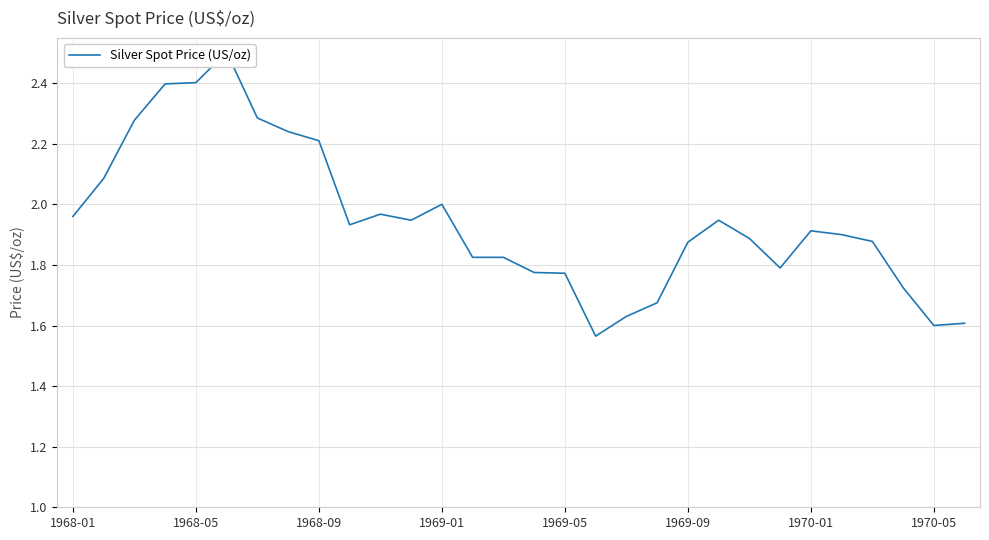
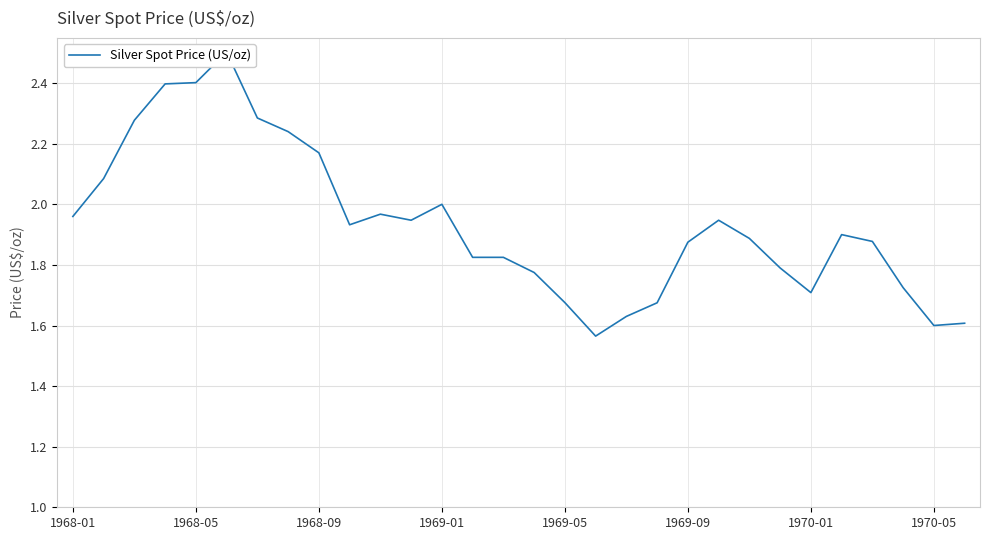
1968-09: 2.21 -> 2.17
1969-05: 1.77 -> 1.68
1970-01: 1.91 -> 1.71
